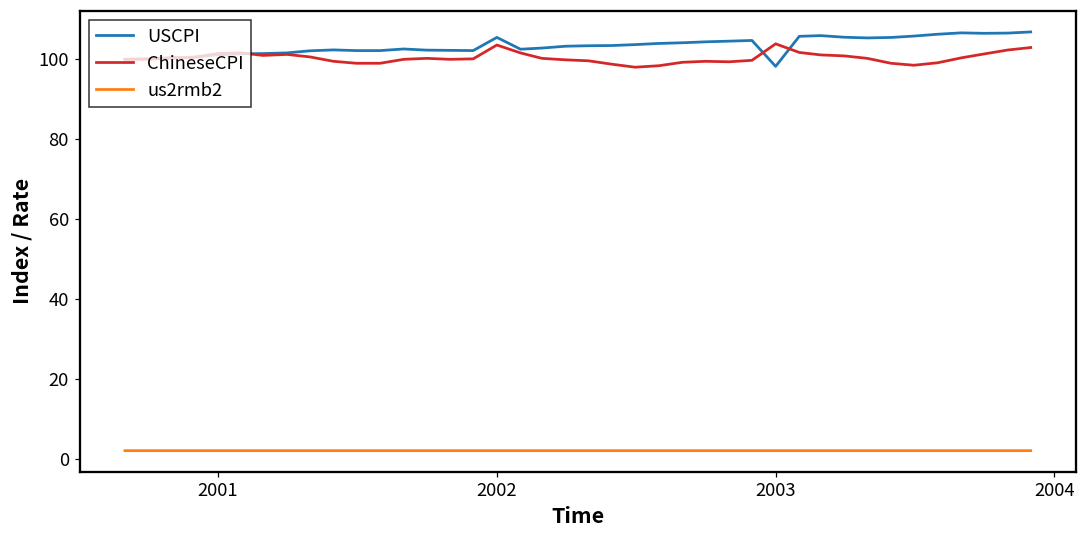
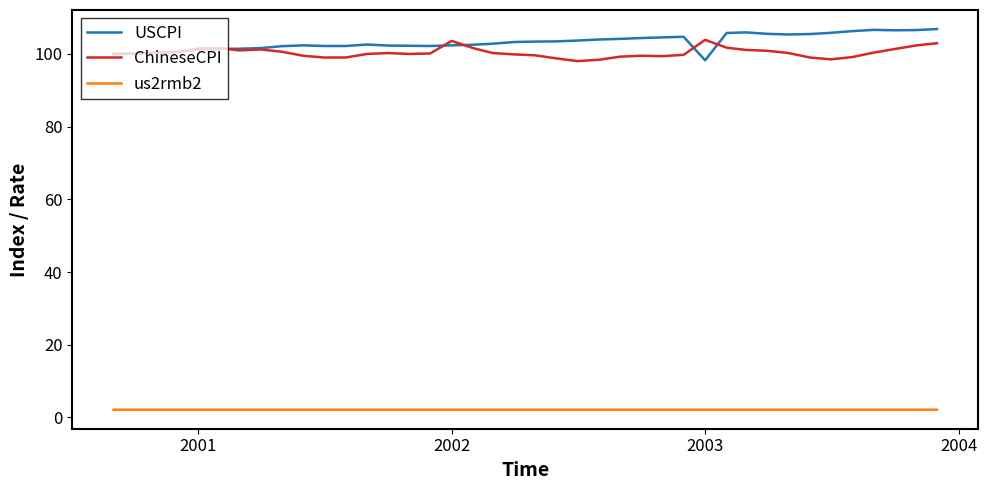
USCPI, 2002: 105 -> 102
